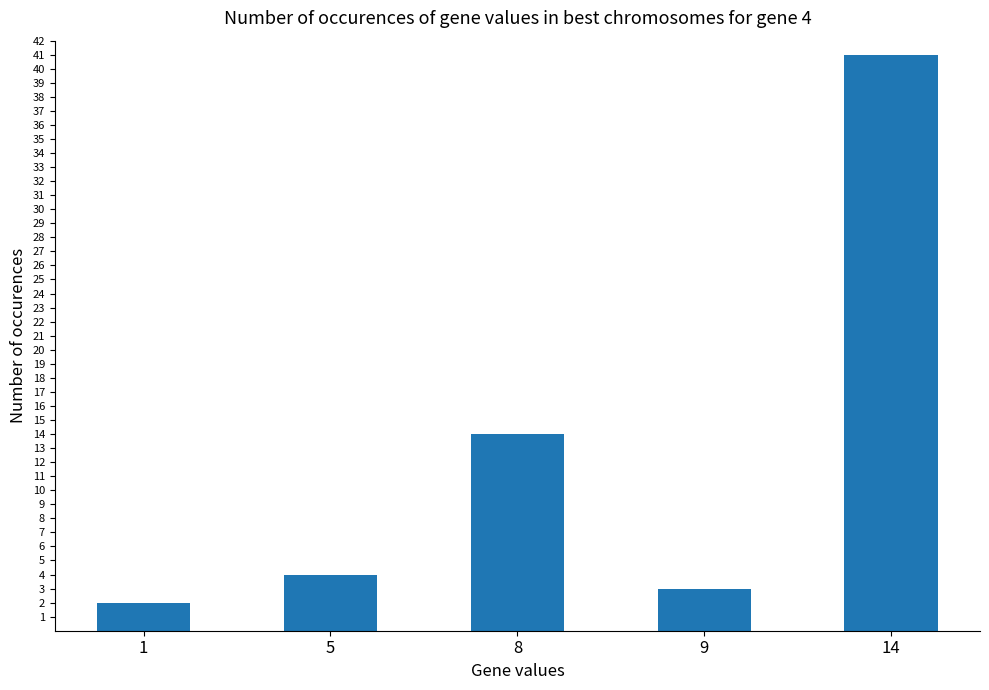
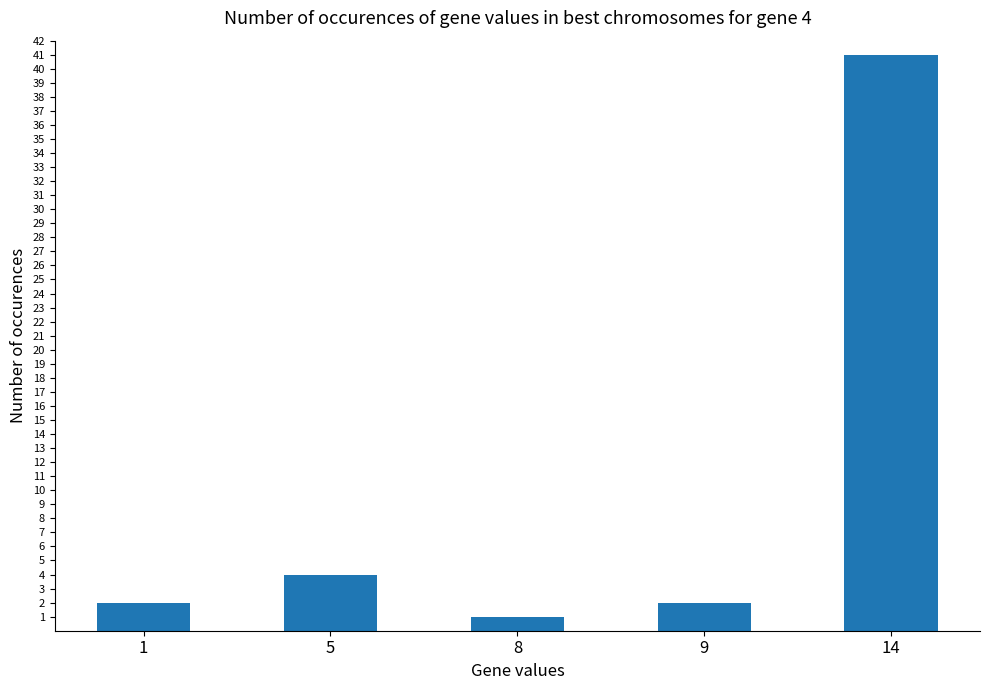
8: 14 -> 1
9: 3 -> 2
